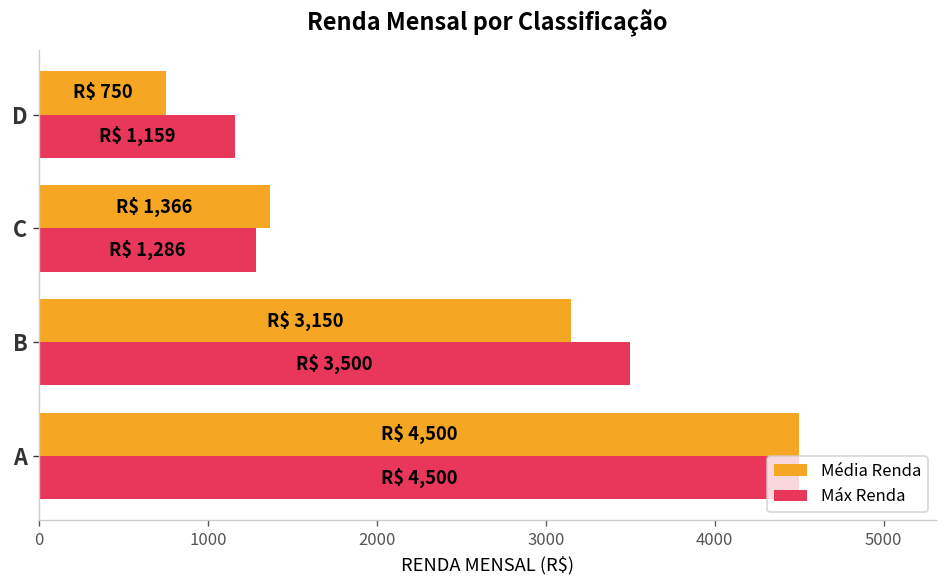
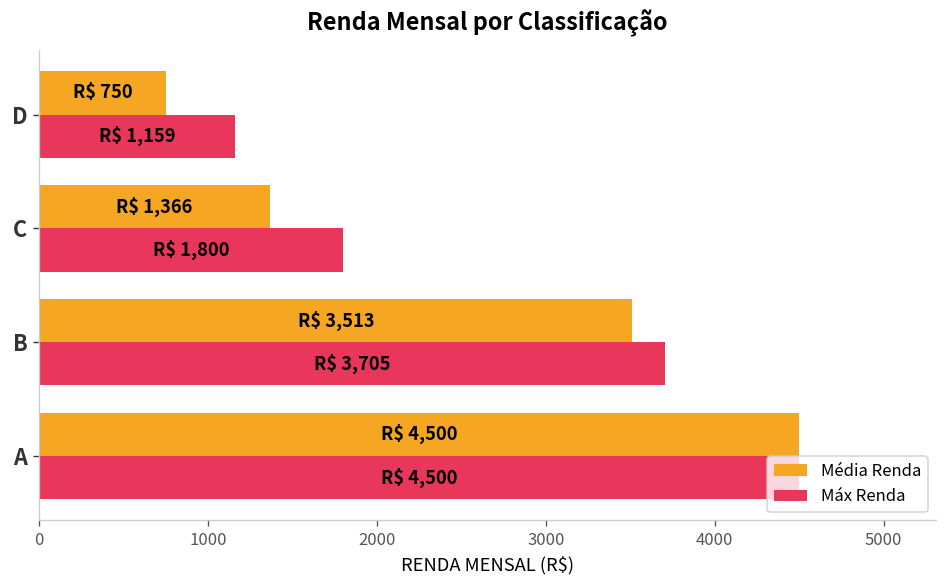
Máx Renda, C: 1,286 -> 1,800
Média Renda, B: 3,150 -> 3,513
Máx Renda, B: 3,500 -> 3,705
